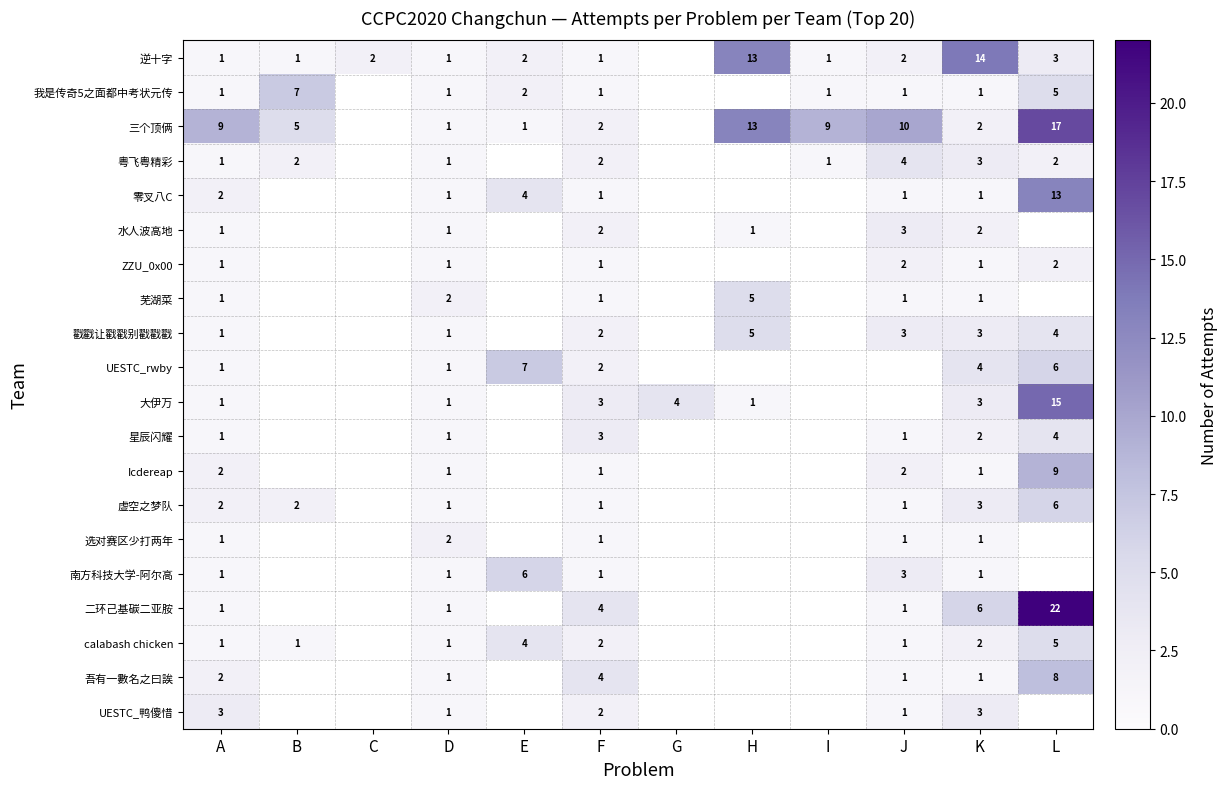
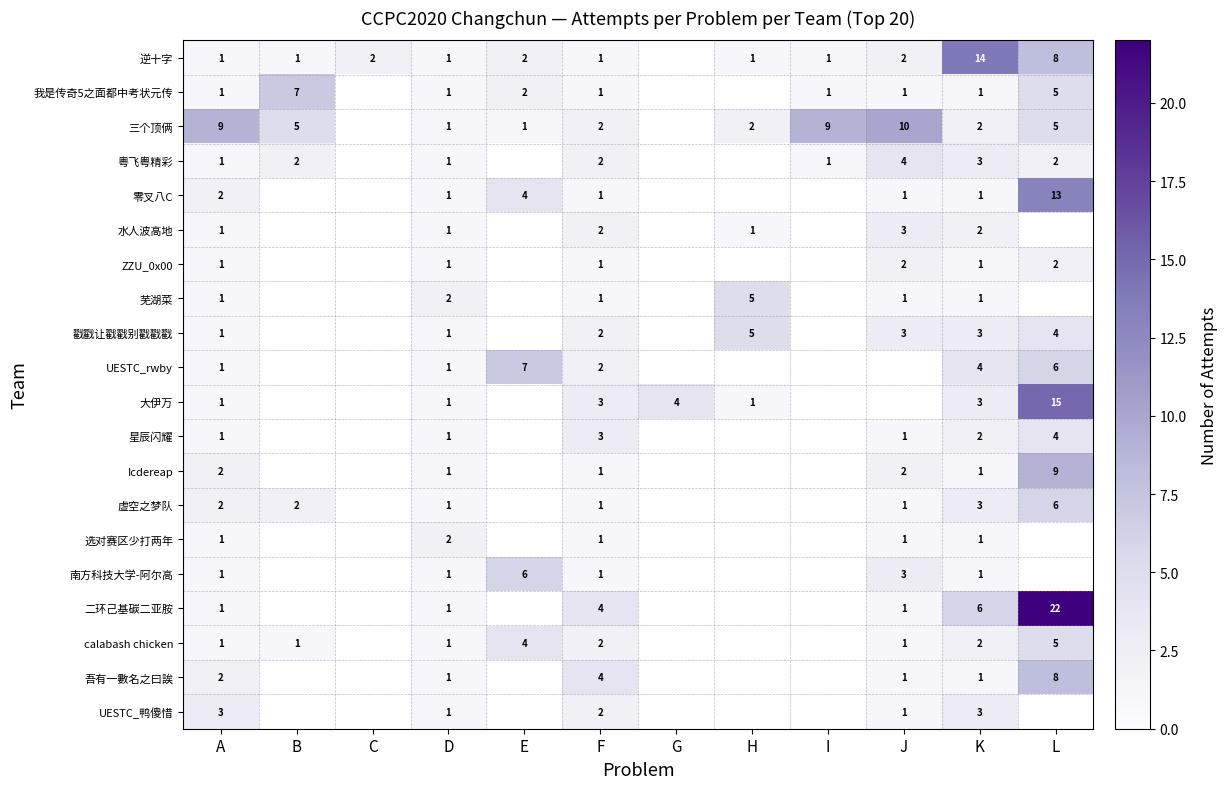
逆十字, H: 13 -> 1
逆十字, L: 3 -> 8
三个顶俩, H: 13 -> 2
三个顶俩, L: 17 -> 5
